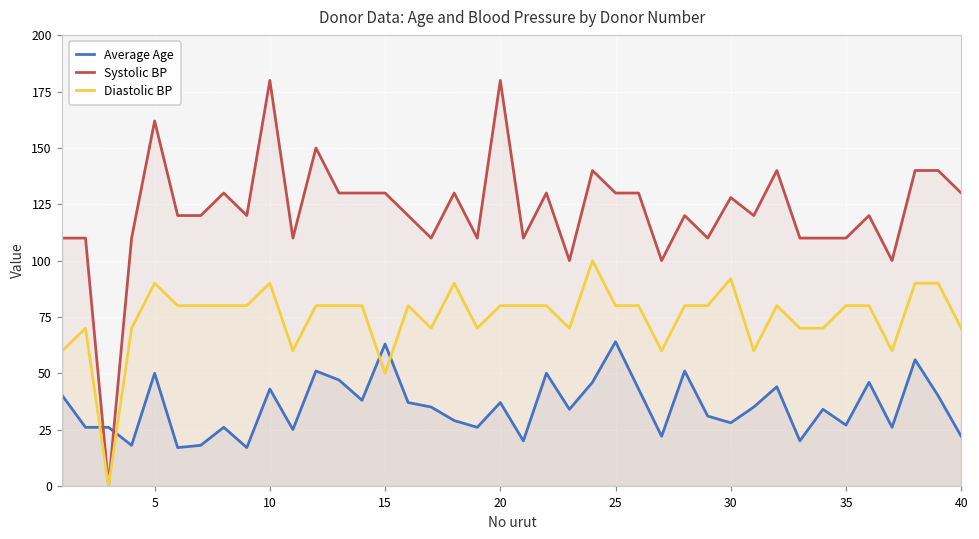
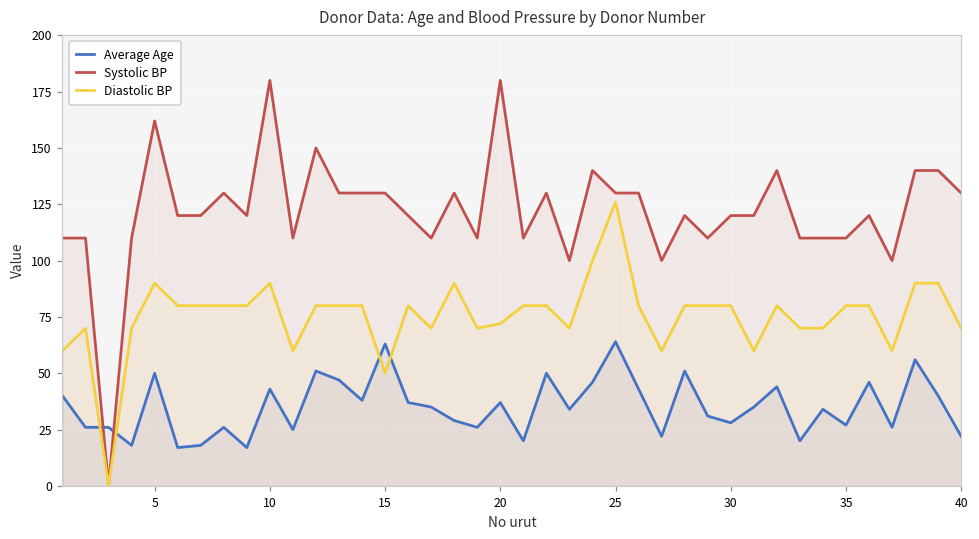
Diastolic BP, 20: 80 -> 72
Diastolic BP, 25: 80 -> 126
Systolic BP, 30: 128 -> 120
Diastolic BP, 30: 92 -> 80
